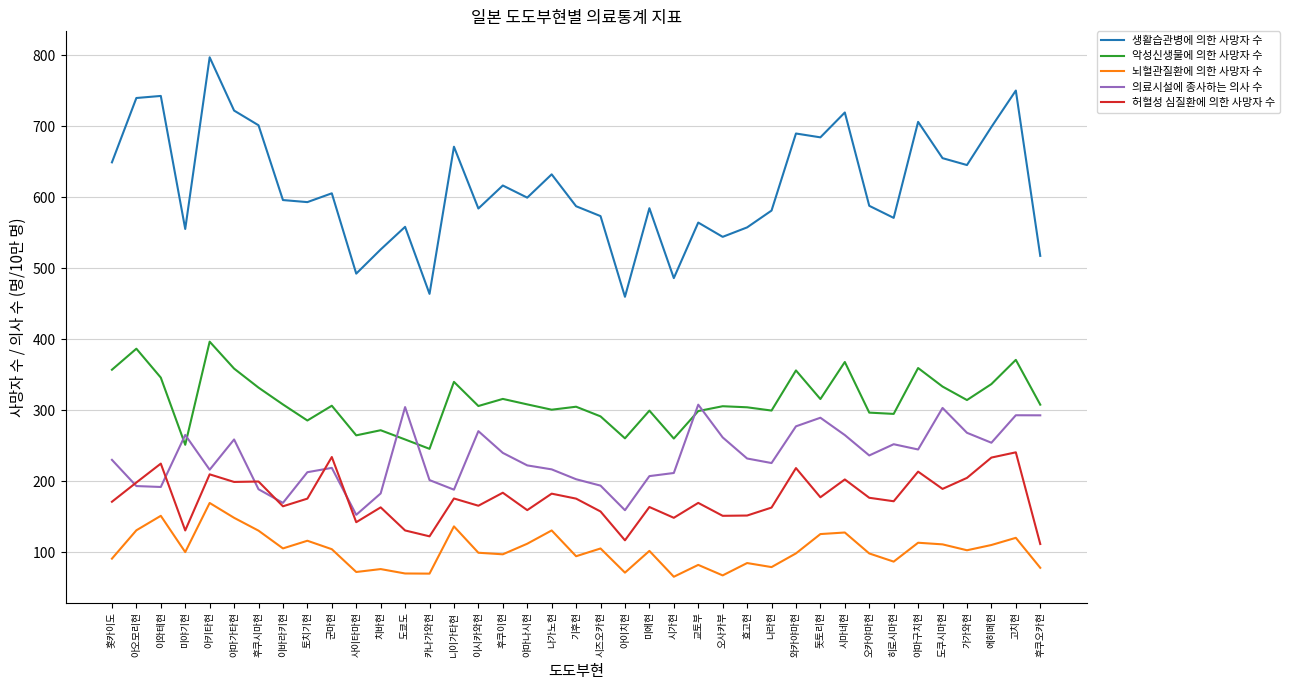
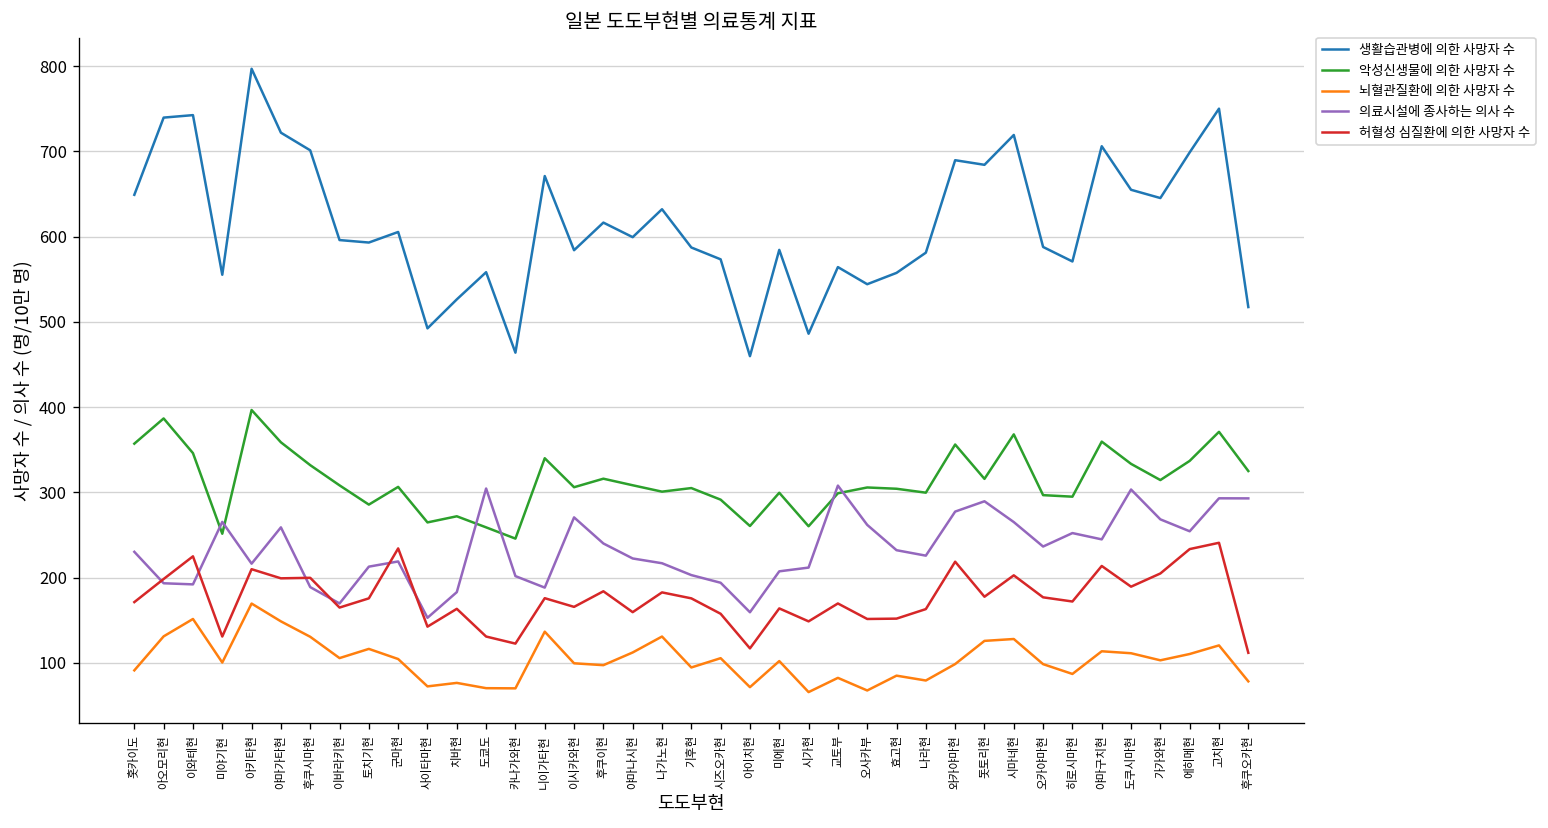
악성신생물에 의한 사망자 수, 후쿠오카현: 310 -> 330
